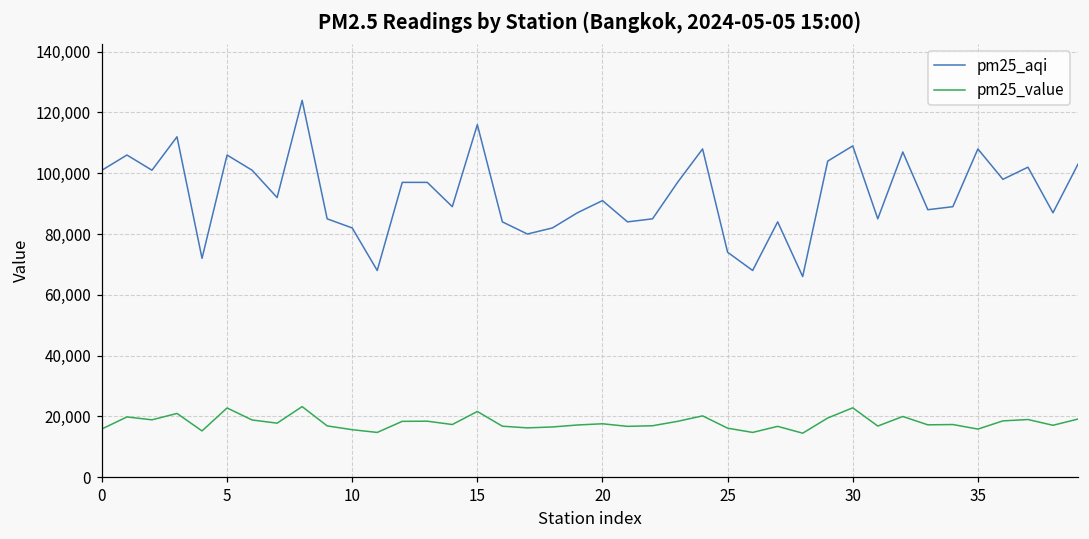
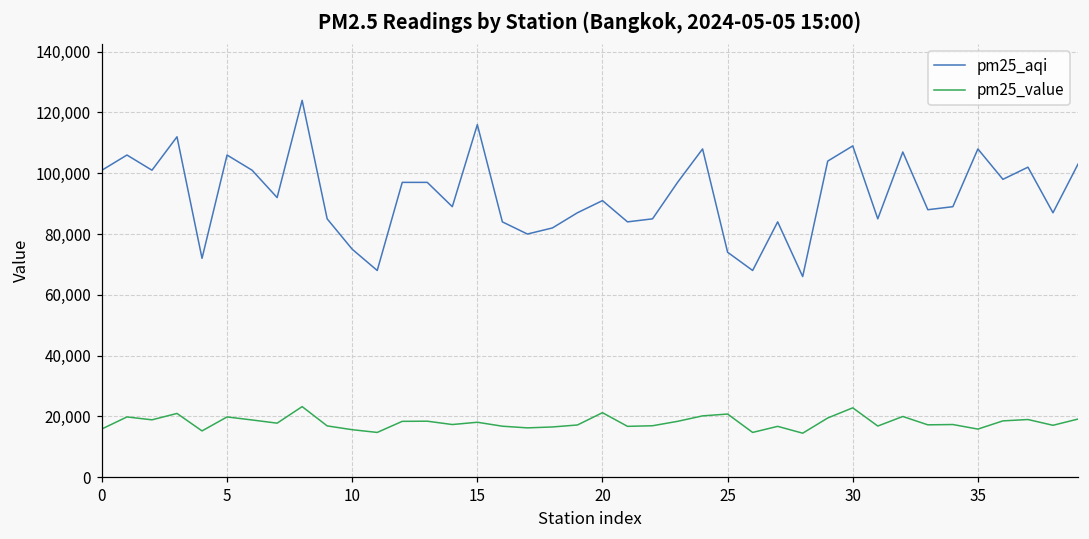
pm25_value, 5: 23,000 -> 20,000
pm25_aqi, 10: 82,000 -> 75,000
pm25_value, 15: 22,000 -> 18,000
pm25_value, 20: 18,000 -> 21,000
pm25_value, 25: 16,000 -> 21,000
